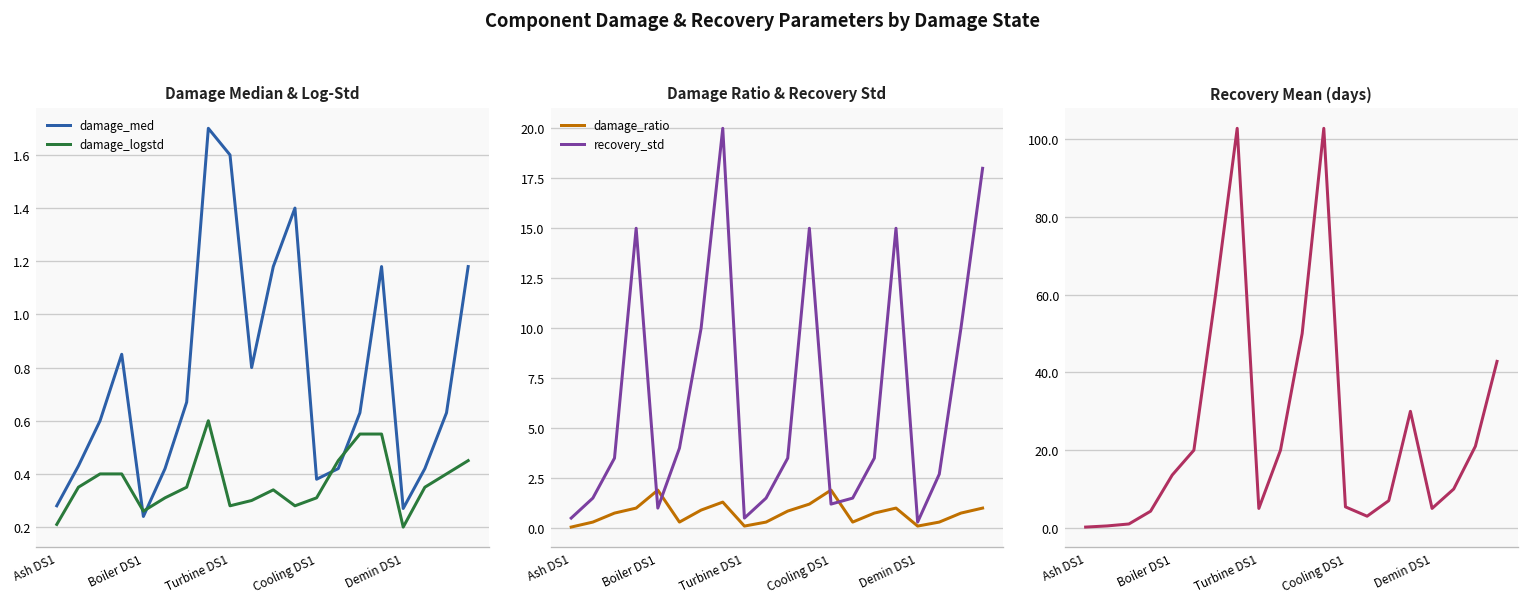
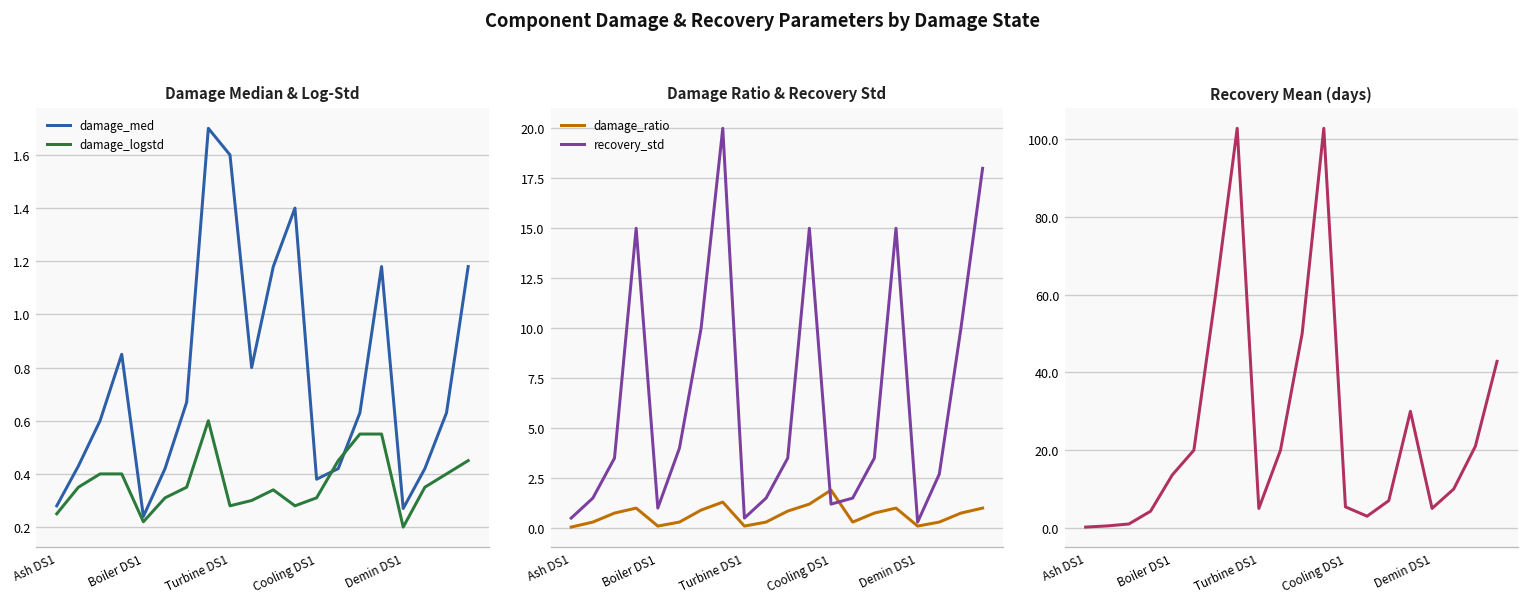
Damage Median & Log-Std, damage_logstd, Ash DS1: 0.21 -> 0.25
Damage Median & Log-Std, damage_logstd, Boiler DS1: 0.26 -> 0.22
Damage Ratio & Recovery Std, damage_ratio, Boiler DS1: 1.9 -> 0.1
